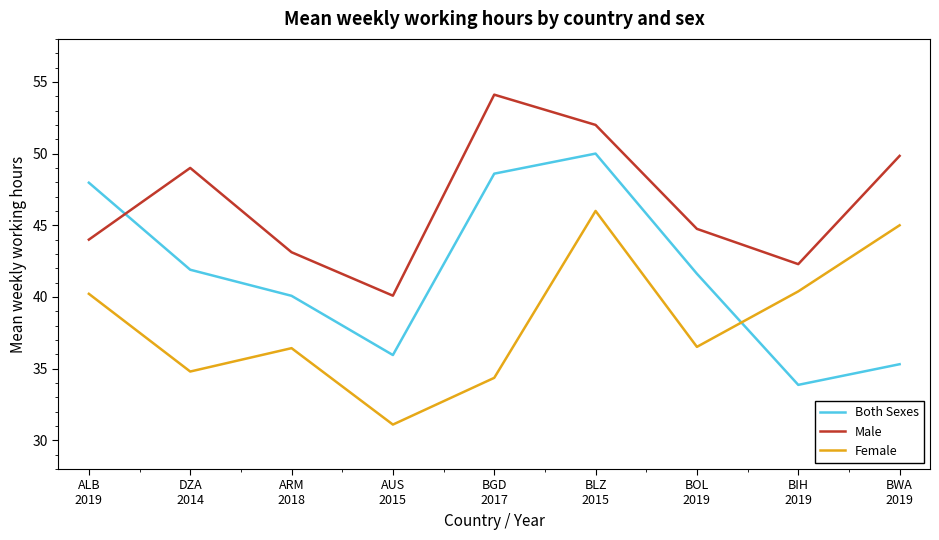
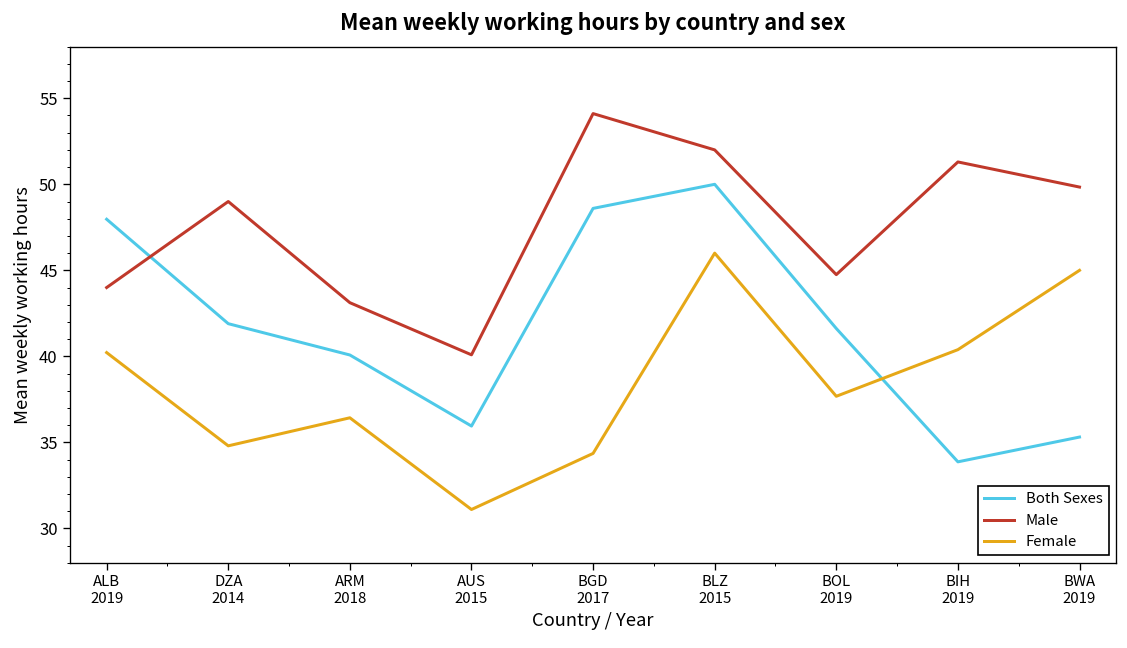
Female, BOL 2019: 36.5 -> 37.7
Male, BIH 2019: 42.3 -> 51.3
